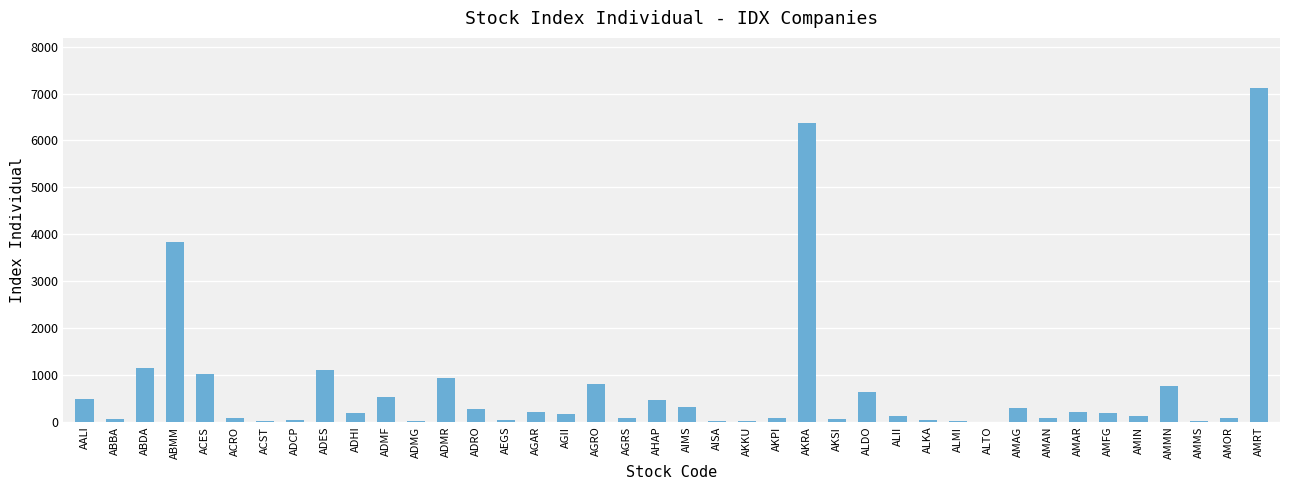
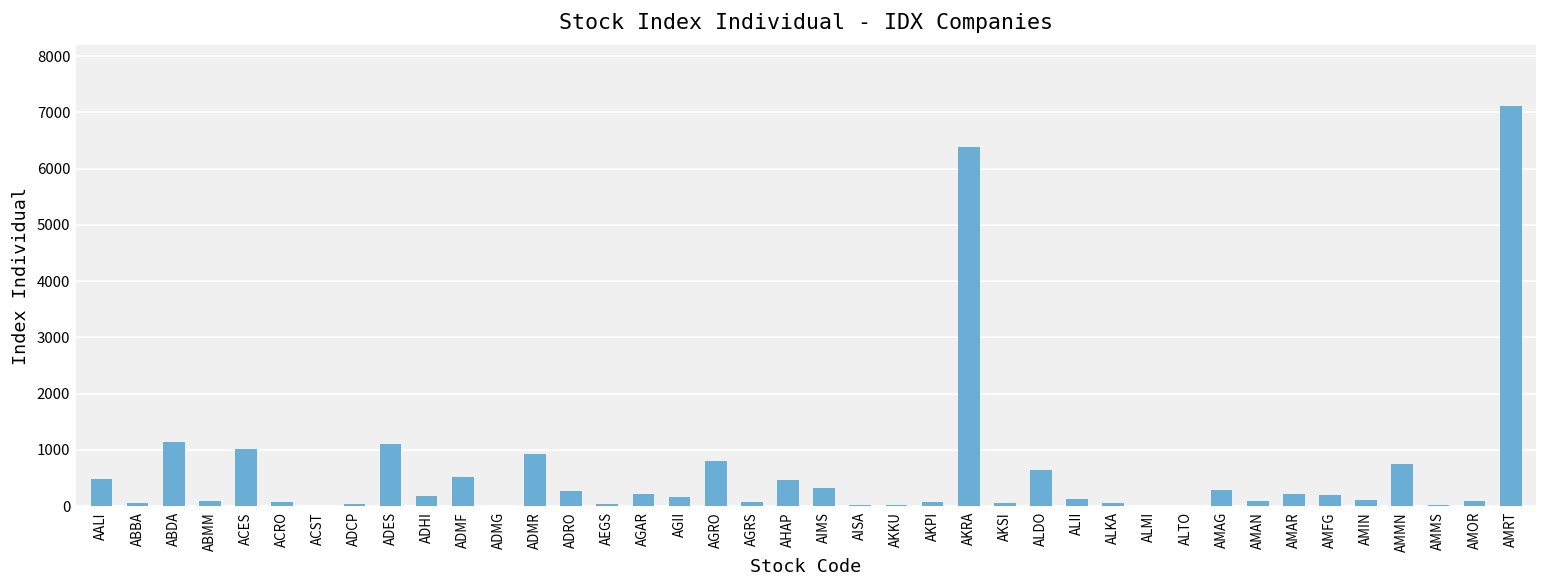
ABMM: 3800 -> 100
